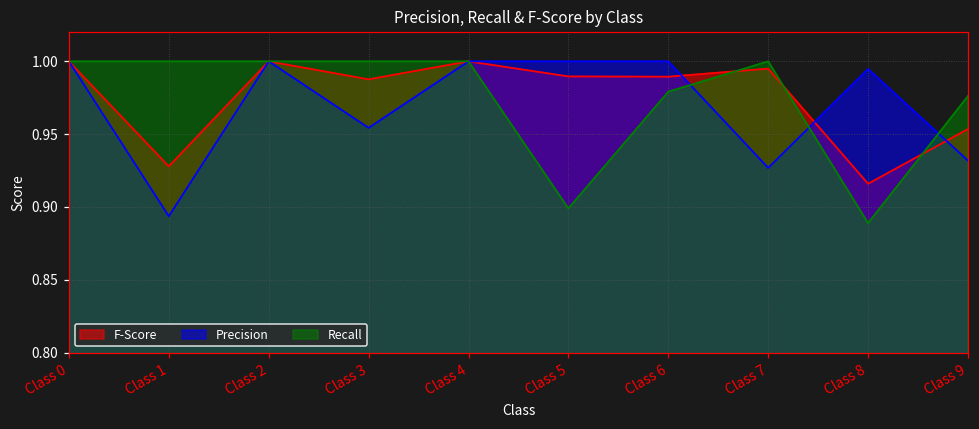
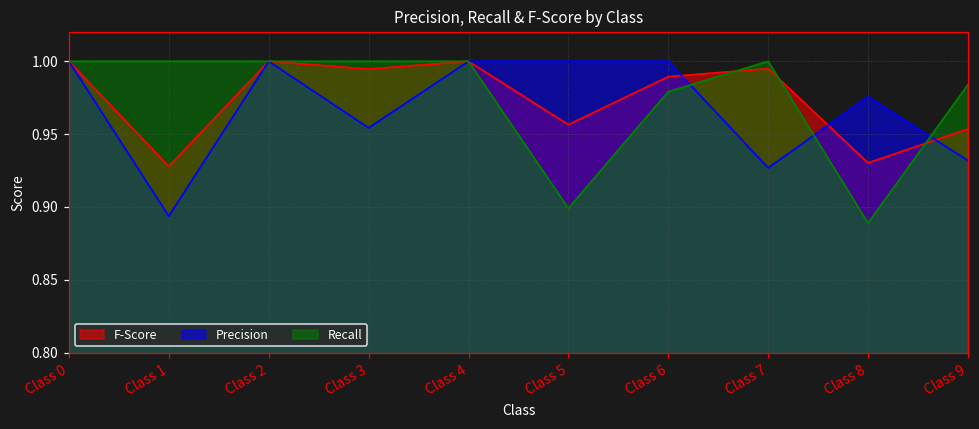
F-Score, Class 3: 0.988 -> 0.995
F-Score, Class 5: 0.990 -> 0.957
F-Score, Class 8: 0.916 -> 0.930
Precision, Class 8: 0.995 -> 0.976
Recall, Class 9: 0.976 -> 0.984
